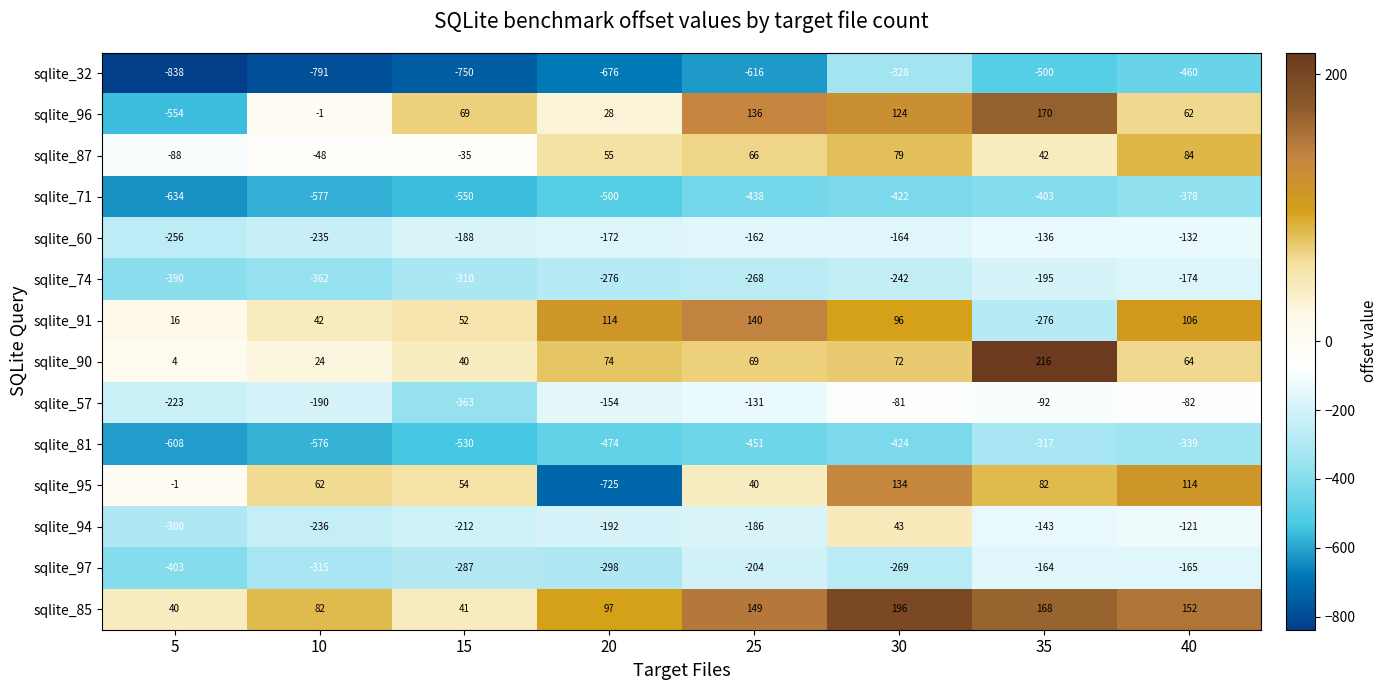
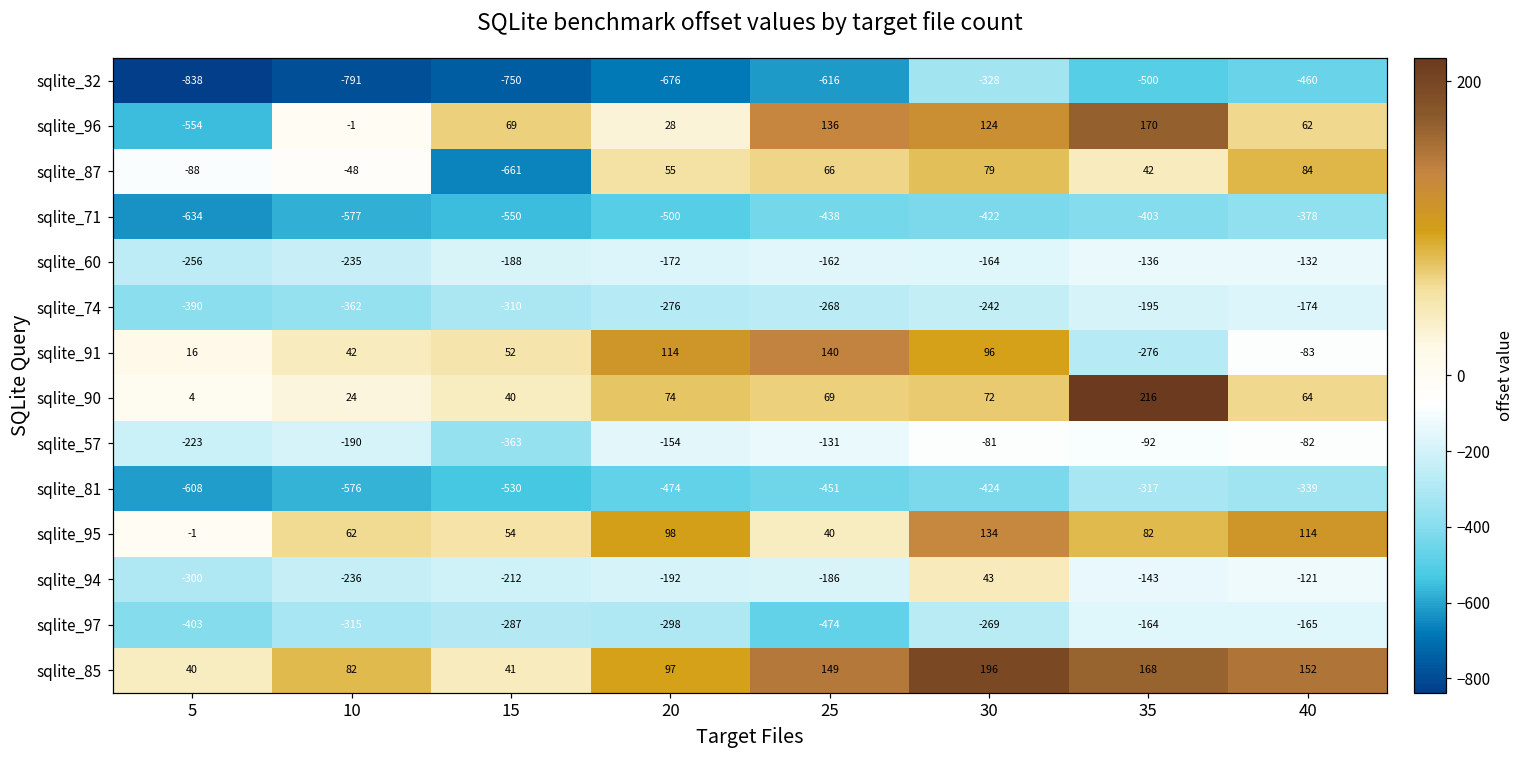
sqlite_87, 15: -35 -> -661
sqlite_91, 40: 106 -> -83
sqlite_95, 20: -725 -> 98
sqlite_97, 25: -204 -> -474
